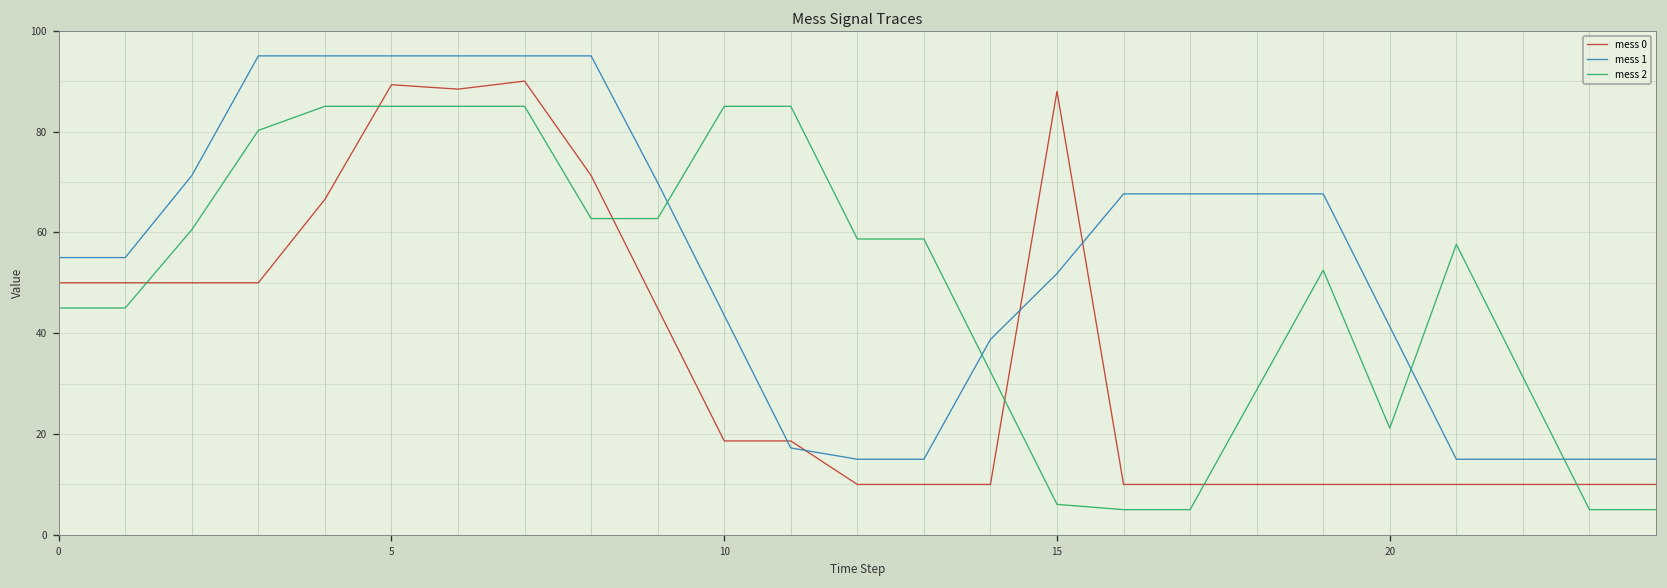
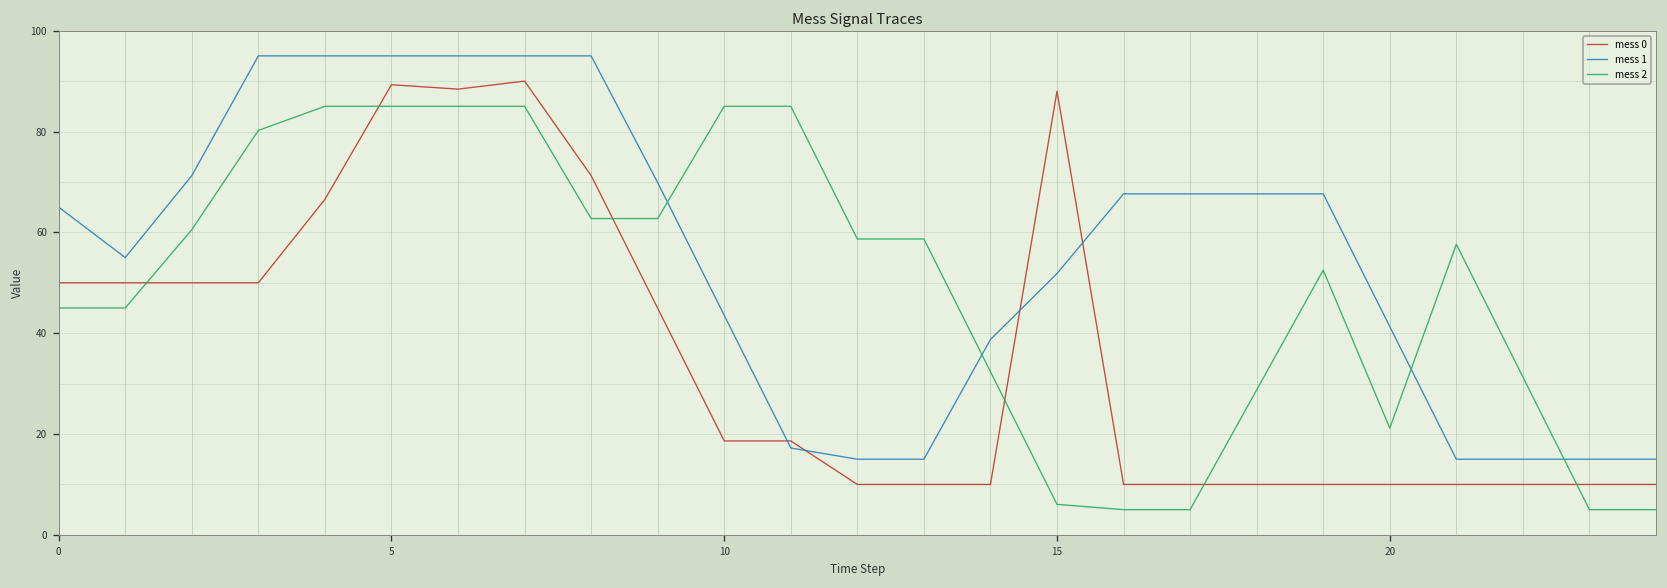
mess 1, 0: 55 -> 65
